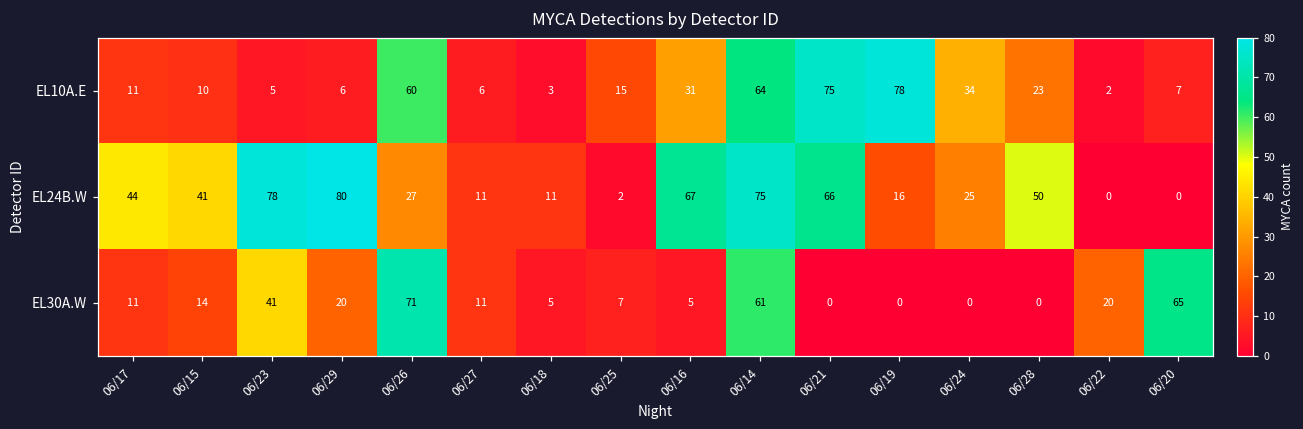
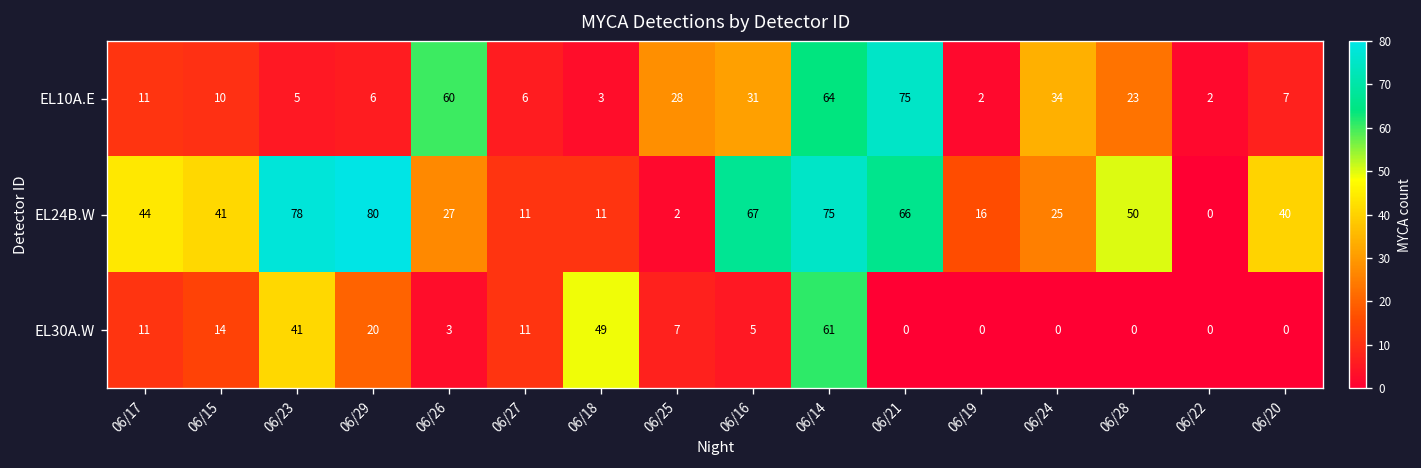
EL10A.E, 06/25: 15 -> 28
EL10A.E, 06/19: 78 -> 2
EL24B.W, 06/20: 0 -> 40
EL30A.W, 06/26: 71 -> 3
EL30A.W, 06/18: 5 -> 49
EL30A.W, 06/22: 20 -> 0
EL30A.W, 06/20: 65 -> 0
